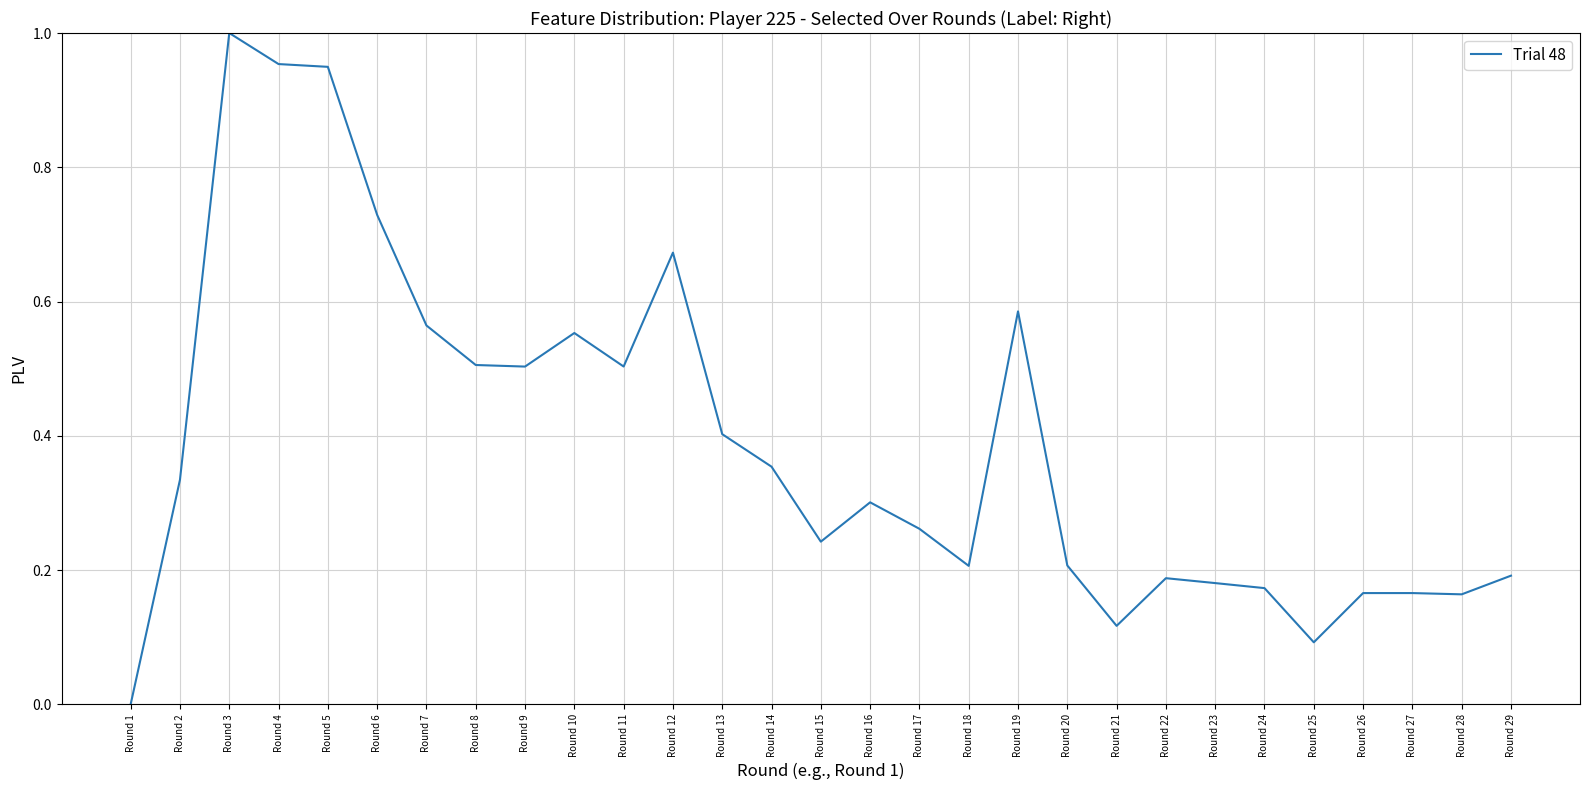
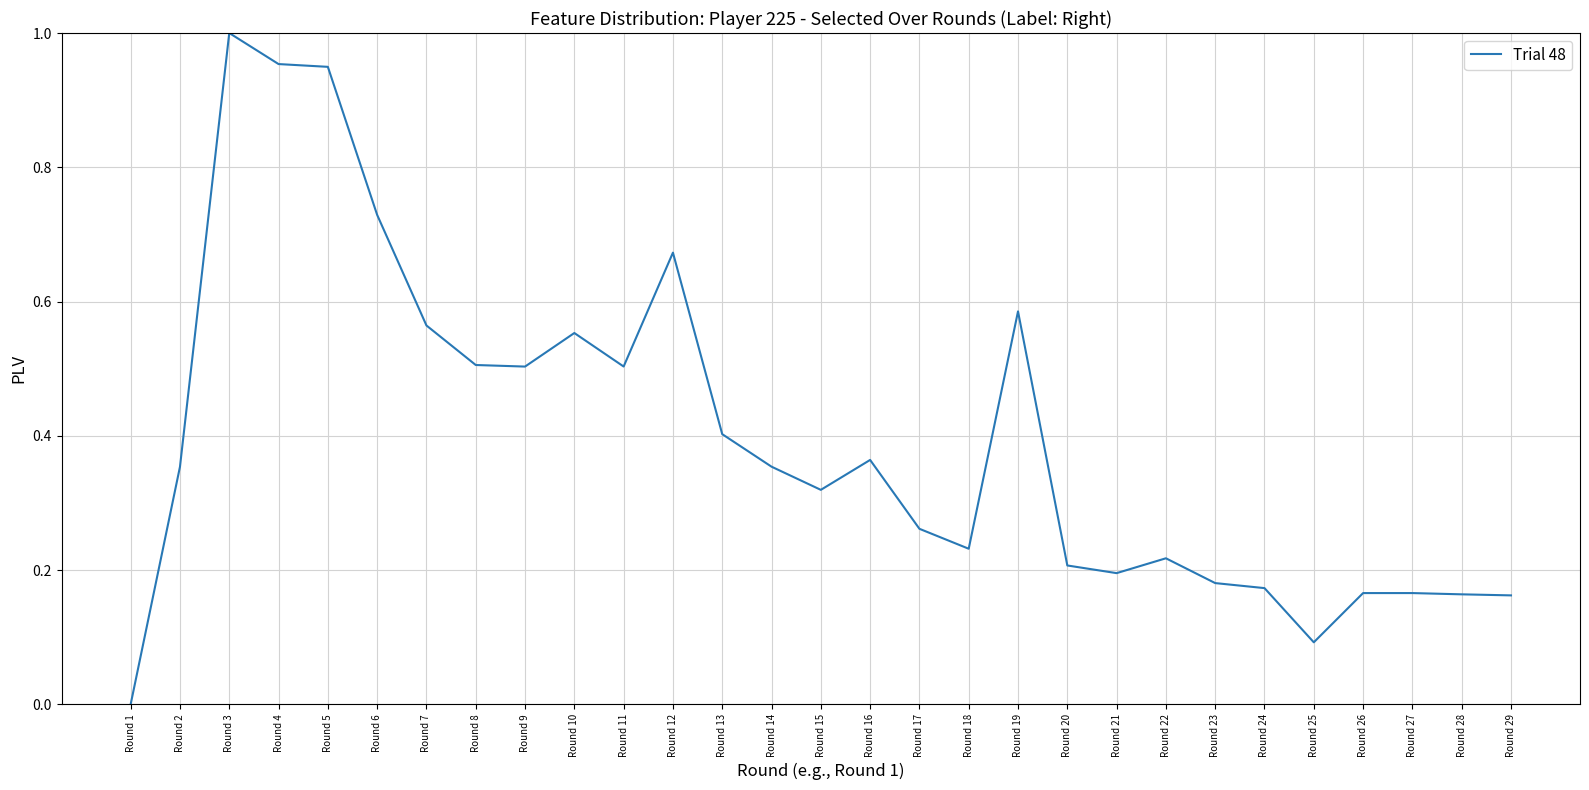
Round 2: 0.33 -> 0.35
Round 15: 0.24 -> 0.32
Round 16: 0.30 -> 0.36
Round 18: 0.21 -> 0.23
Round 21: 0.12 -> 0.20
Round 22: 0.19 -> 0.22
Round 29: 0.19 -> 0.16
